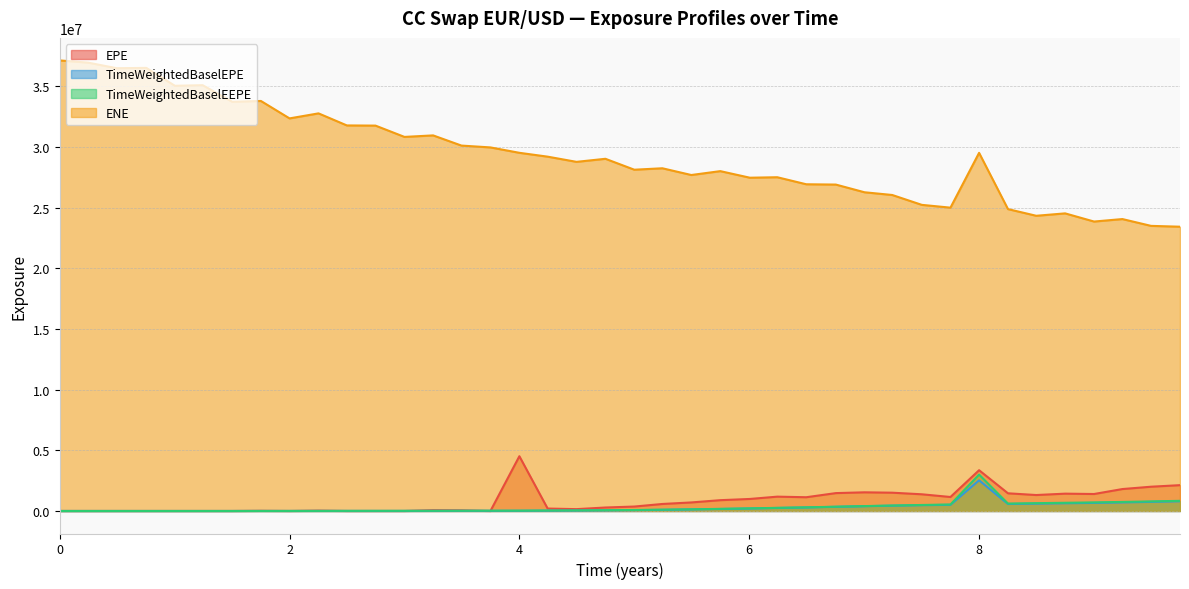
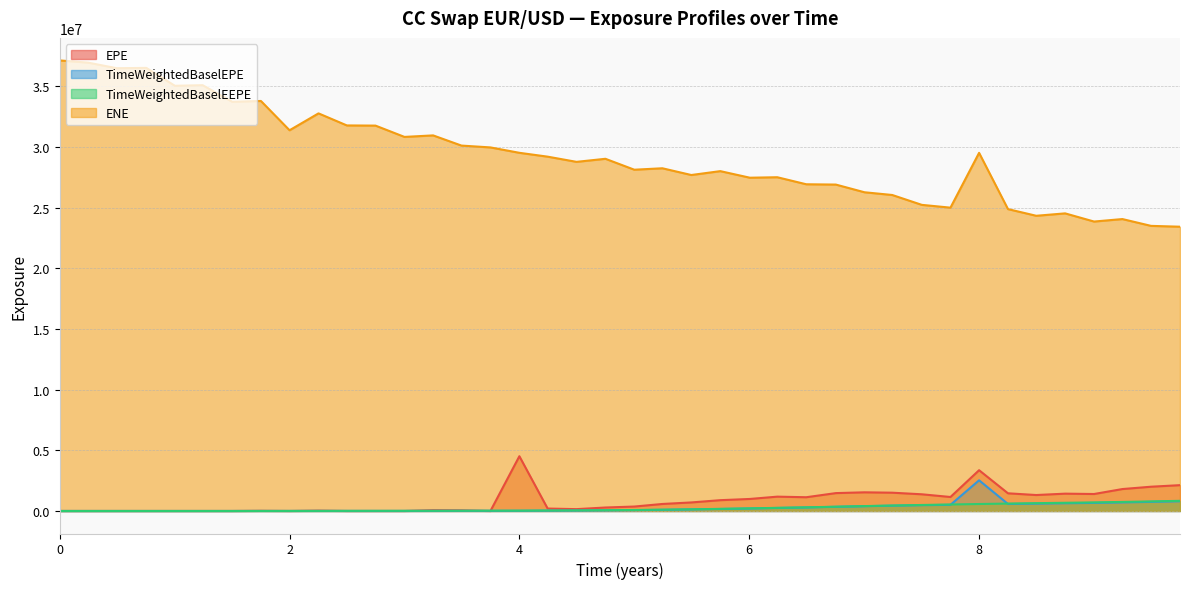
ENE, 2: 32300000 -> 31400000
TimeWeightedBaselEEPE, 8: 3000000 -> 600000
